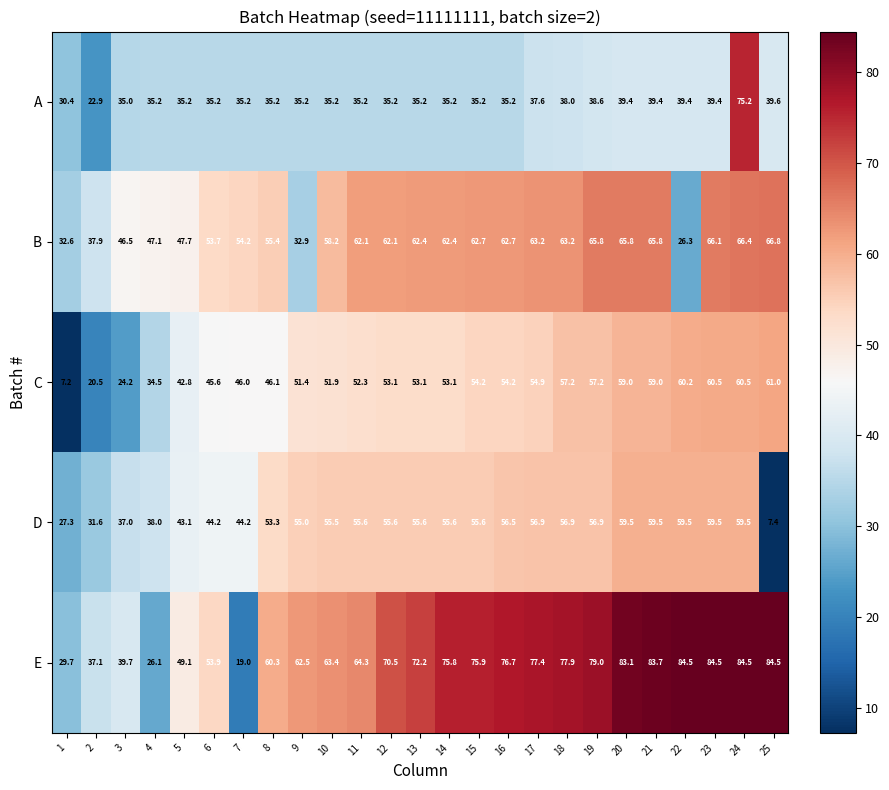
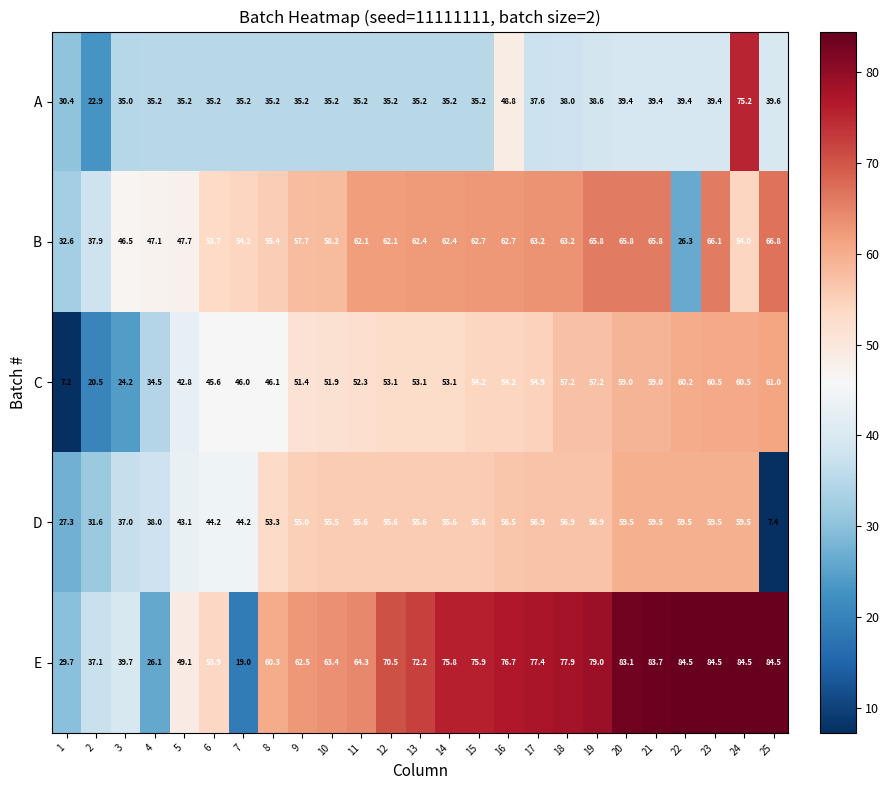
A, 16: 35.2 -> 48.8
B, 9: 32.9 -> 57.7
B, 24: 66.4 -> 54.0
